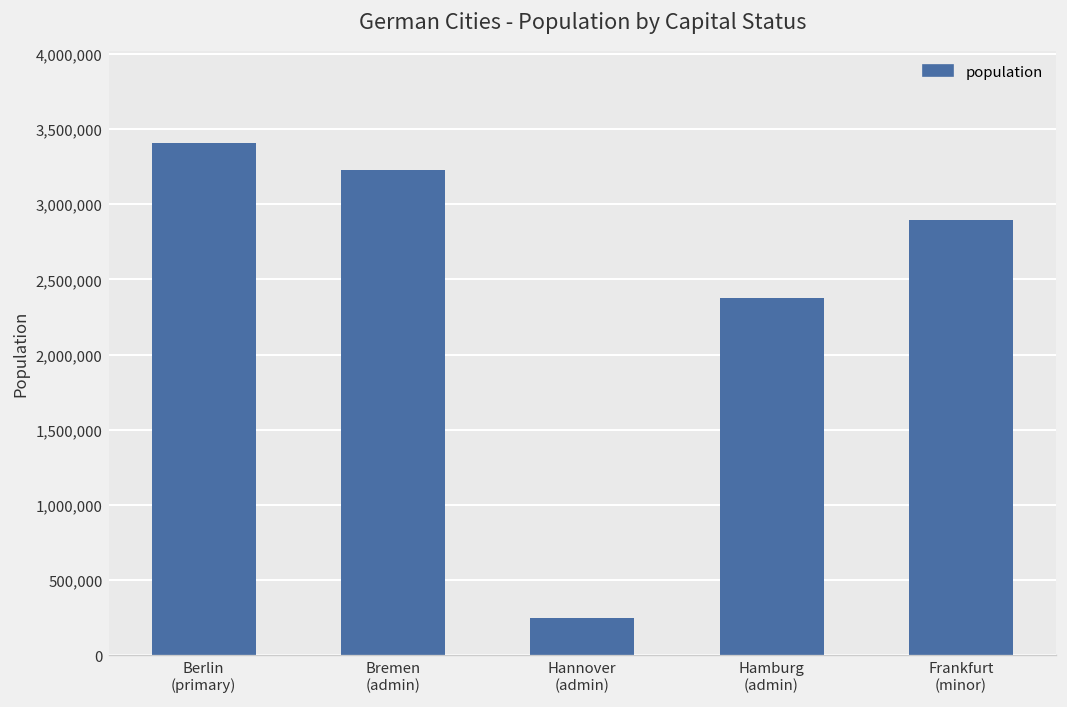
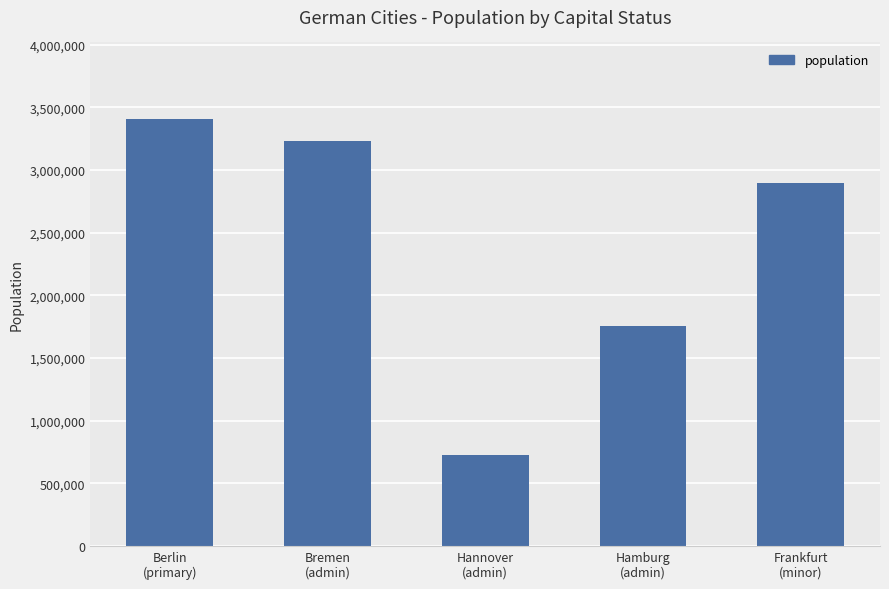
Hannover (admin): 250,000 -> 720,000
Hamburg (admin): 2,380,000 -> 1,760,000
